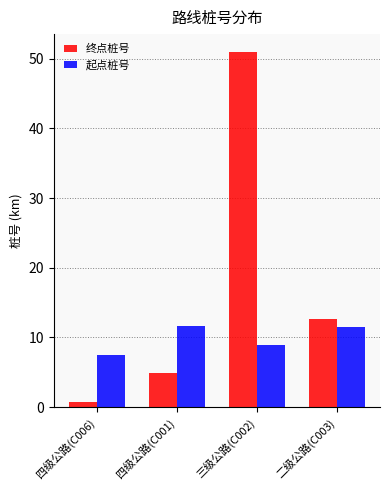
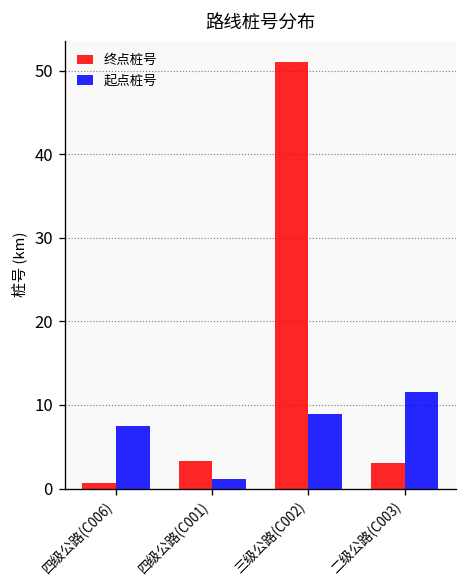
终点桩号, 四级公路(C001): 5 -> 3
起点桩号, 四级公路(C001): 12 -> 1
终点桩号, 二级公路(C003): 13 -> 3
